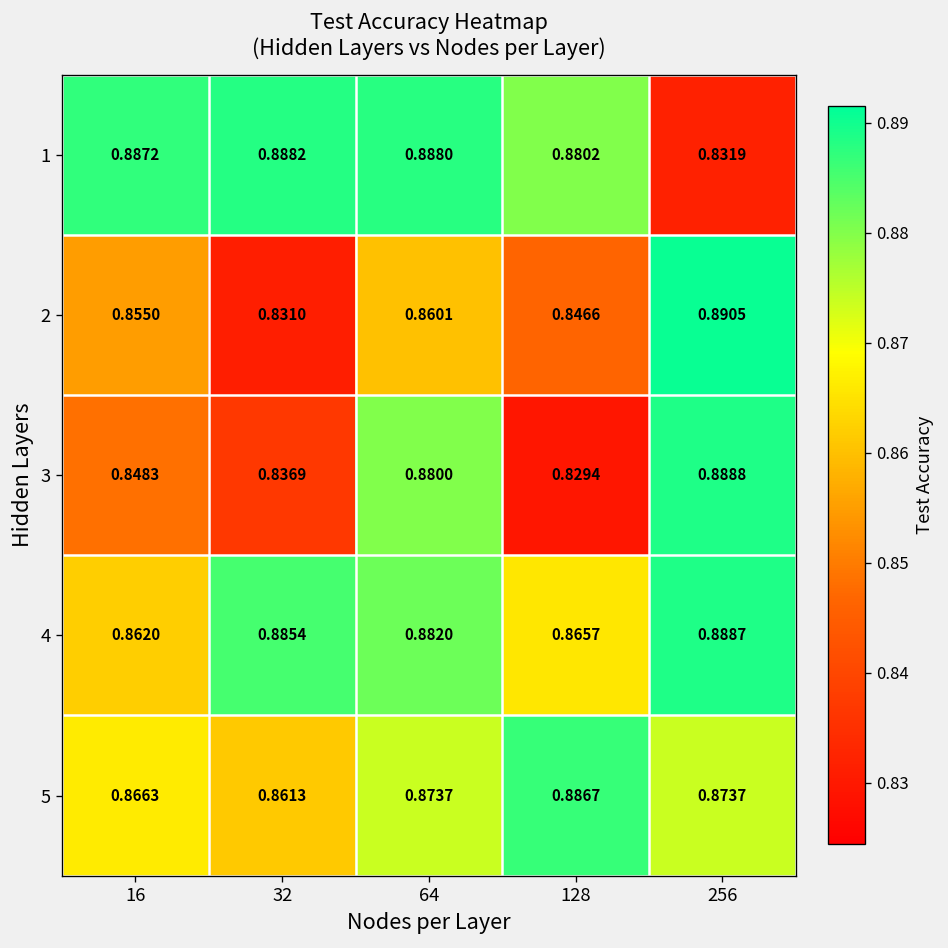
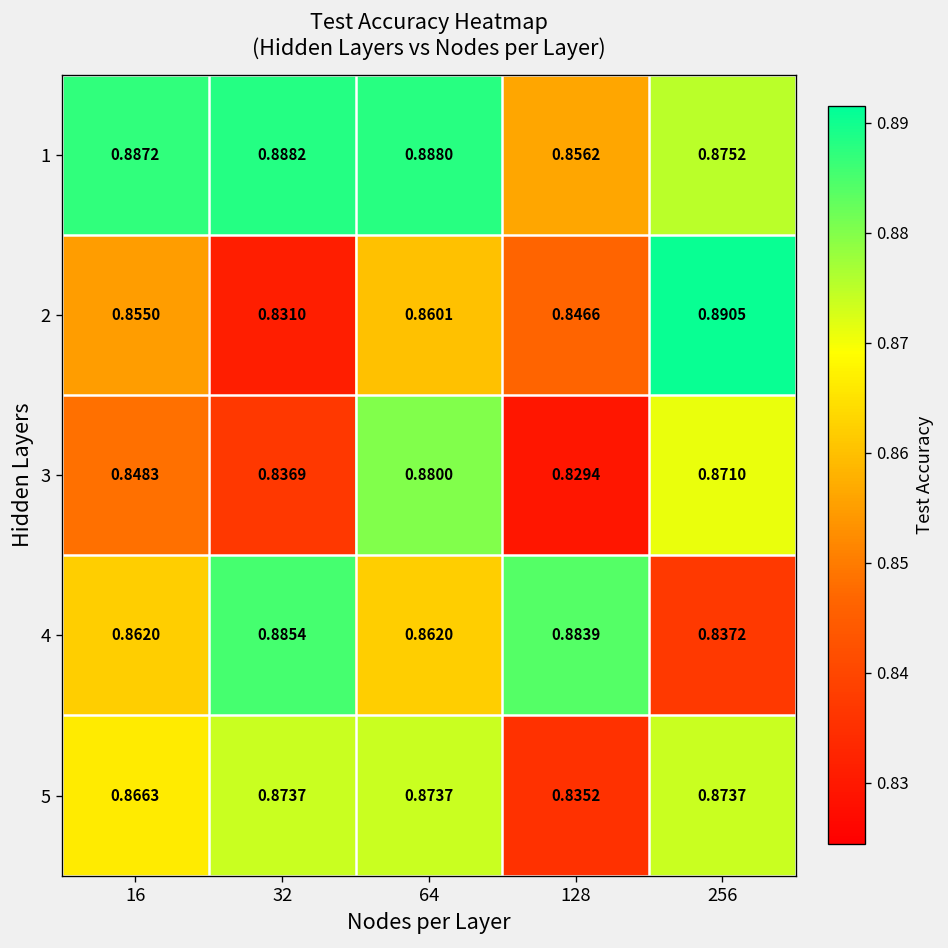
1, 128: 0.8802 -> 0.8562
1, 256: 0.8319 -> 0.8752
3, 256: 0.8888 -> 0.8710
4, 64: 0.8820 -> 0.8620
4, 128: 0.8657 -> 0.8839
4, 256: 0.8887 -> 0.8372
5, 32: 0.8613 -> 0.8737
5, 128: 0.8867 -> 0.8352
